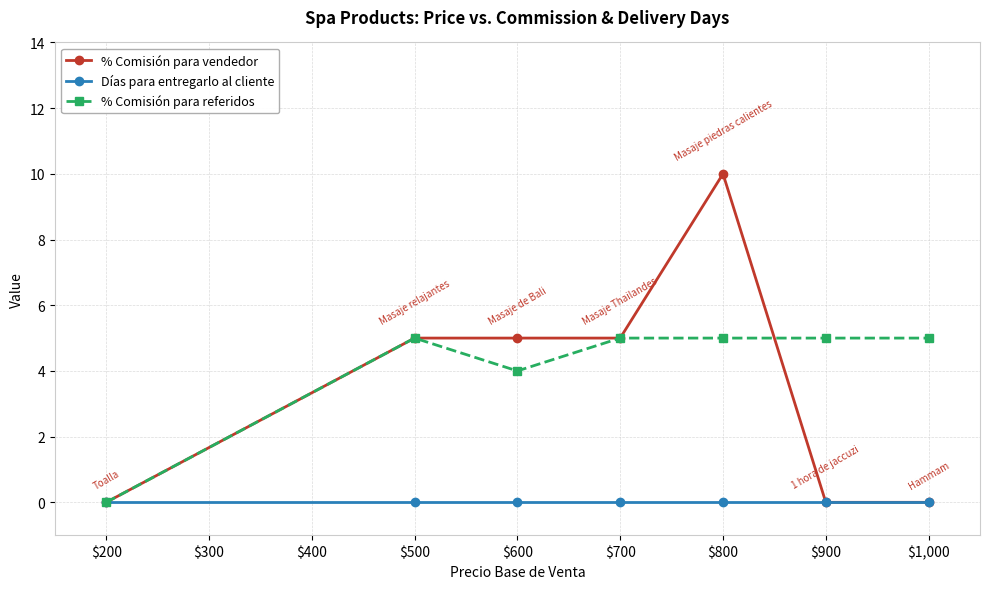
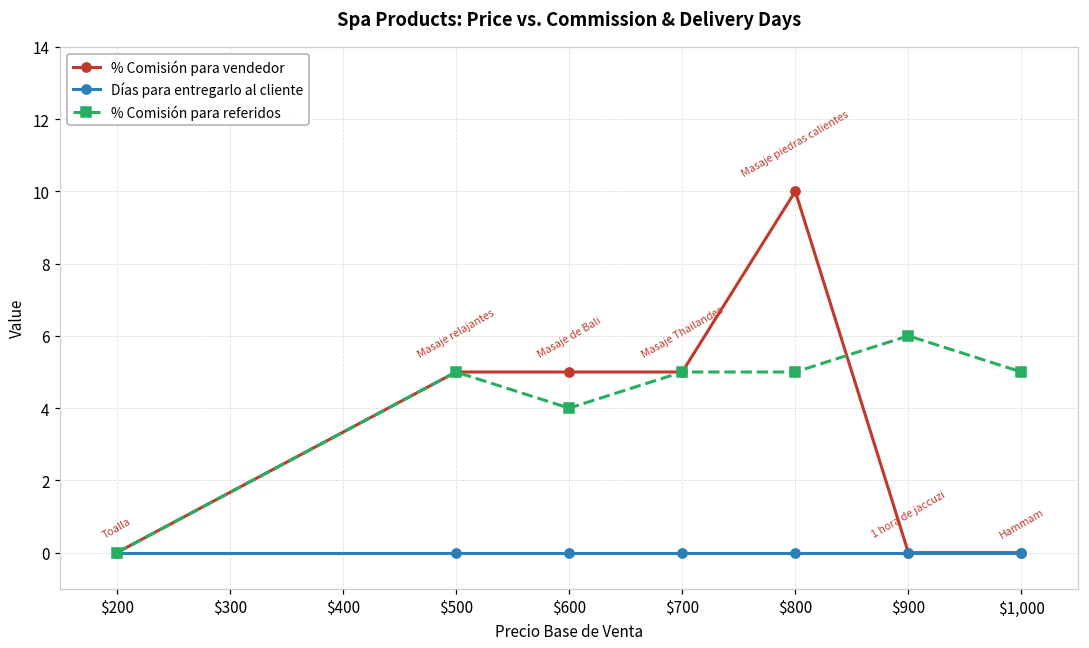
% Comisión para referidos, $900: 5 -> 6
